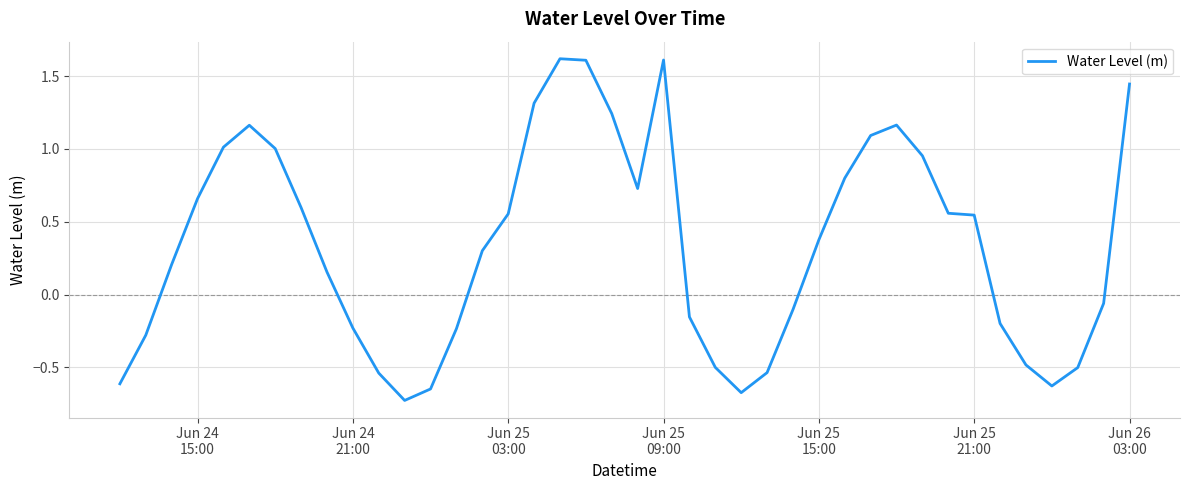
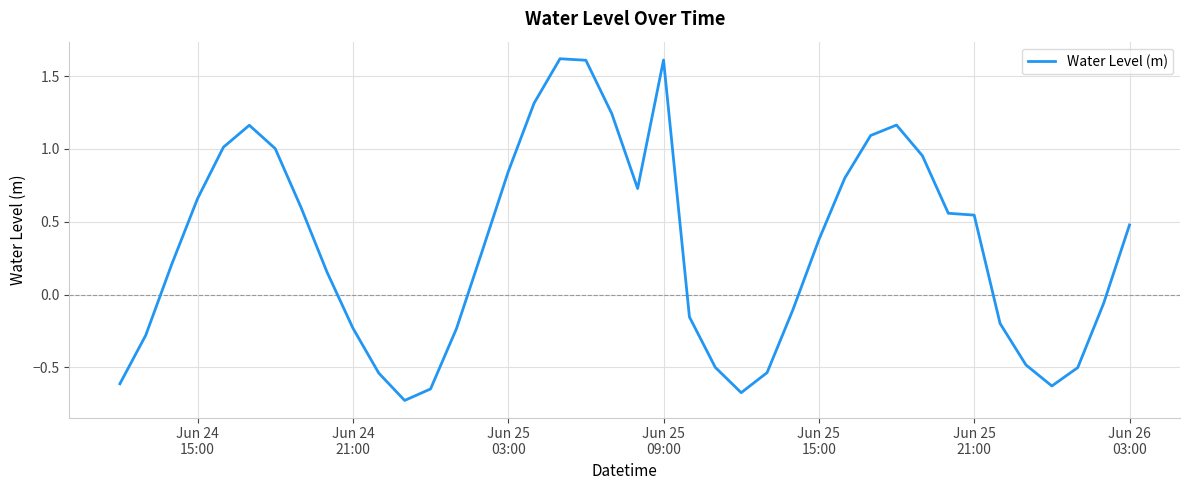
Jun 25 03:00: 0.55 -> 0.84
Jun 26 03:00: 1.45 -> 0.48
